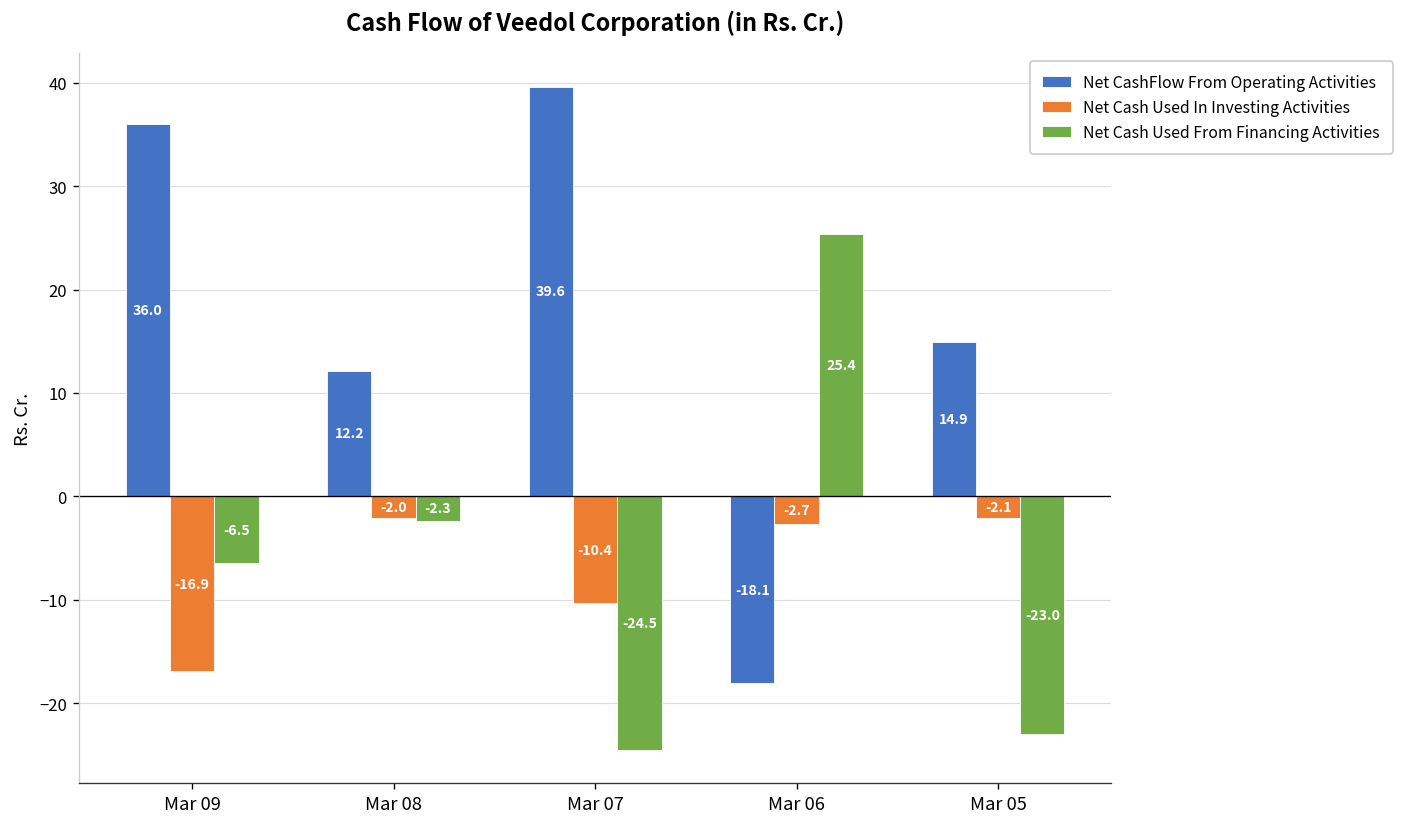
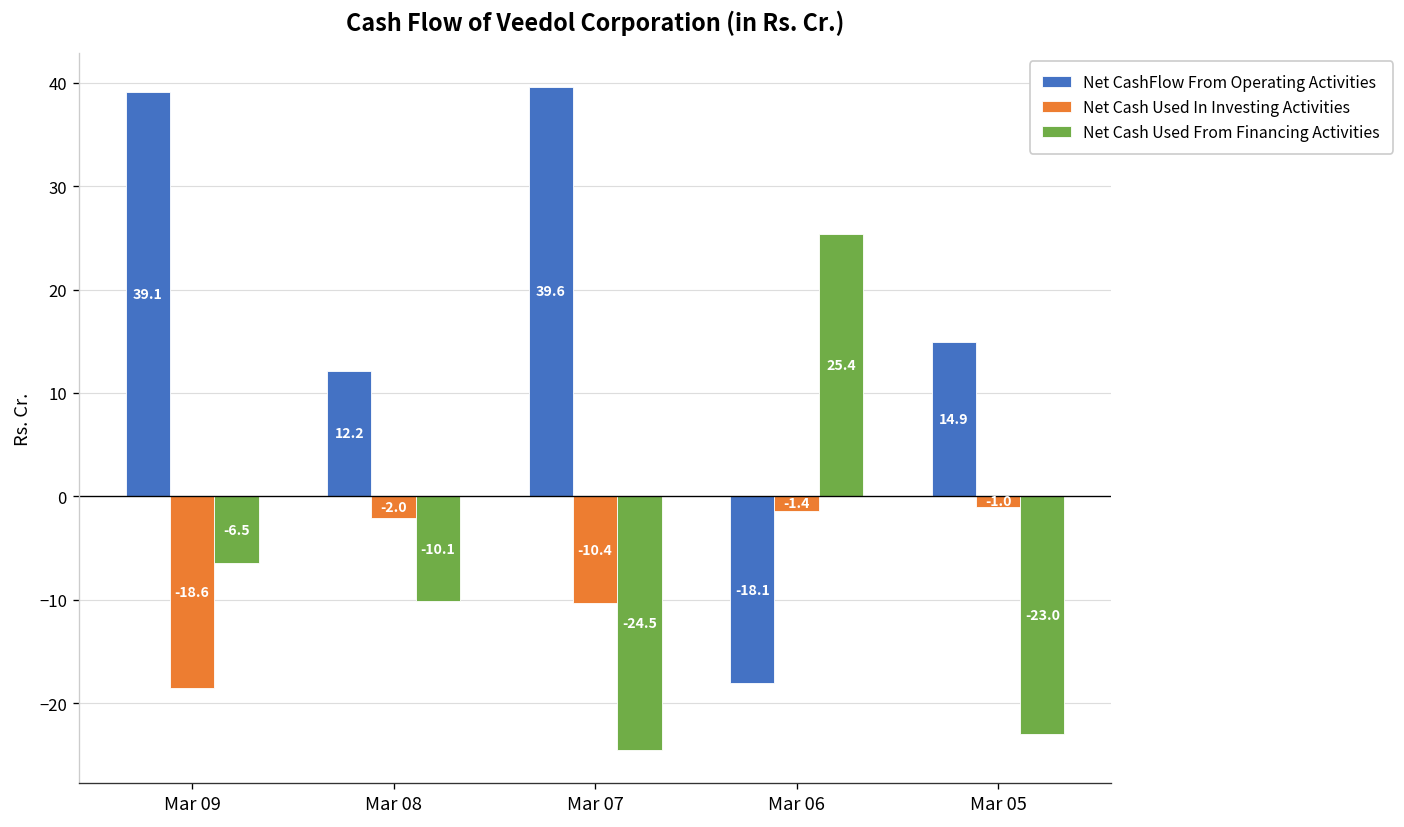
Net CashFlow From Operating Activities, Mar 09: 36.0 -> 39.1
Net Cash Used In Investing Activities, Mar 09: -16.9 -> -18.6
Net Cash Used From Financing Activities, Mar 08: -2.3 -> -10.1
Net Cash Used In Investing Activities, Mar 06: -2.7 -> -1.4
Net Cash Used In Investing Activities, Mar 05: -2.1 -> -1.0
